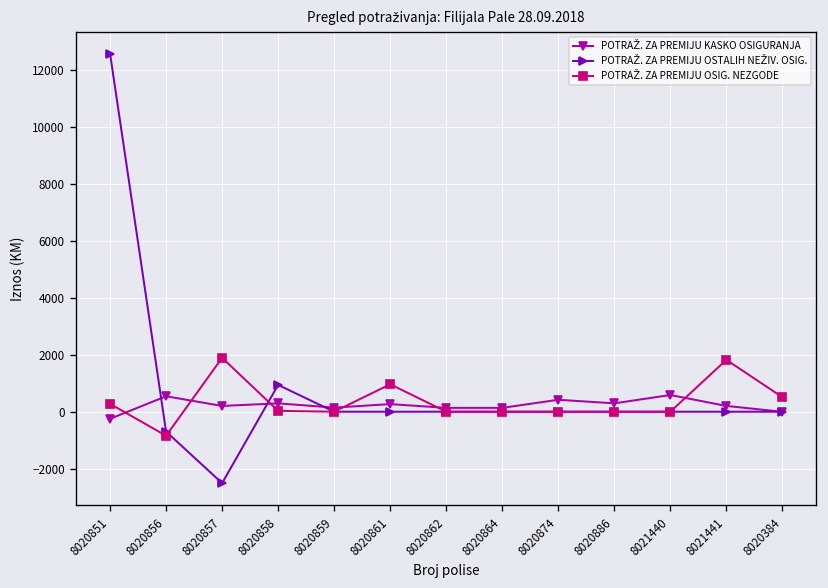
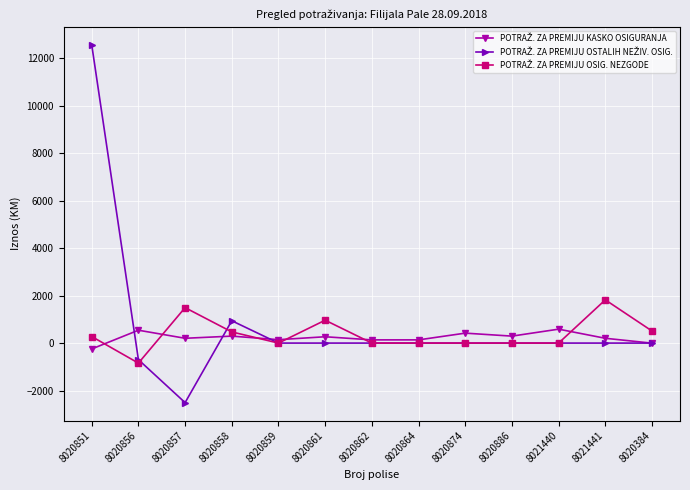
POTRAŽ. ZA PREMIJU OSIG. NEZGODE, 8020857: 1900 -> 1500
POTRAŽ. ZA PREMIJU OSIG. NEZGODE, 8020858: 0 -> 500
